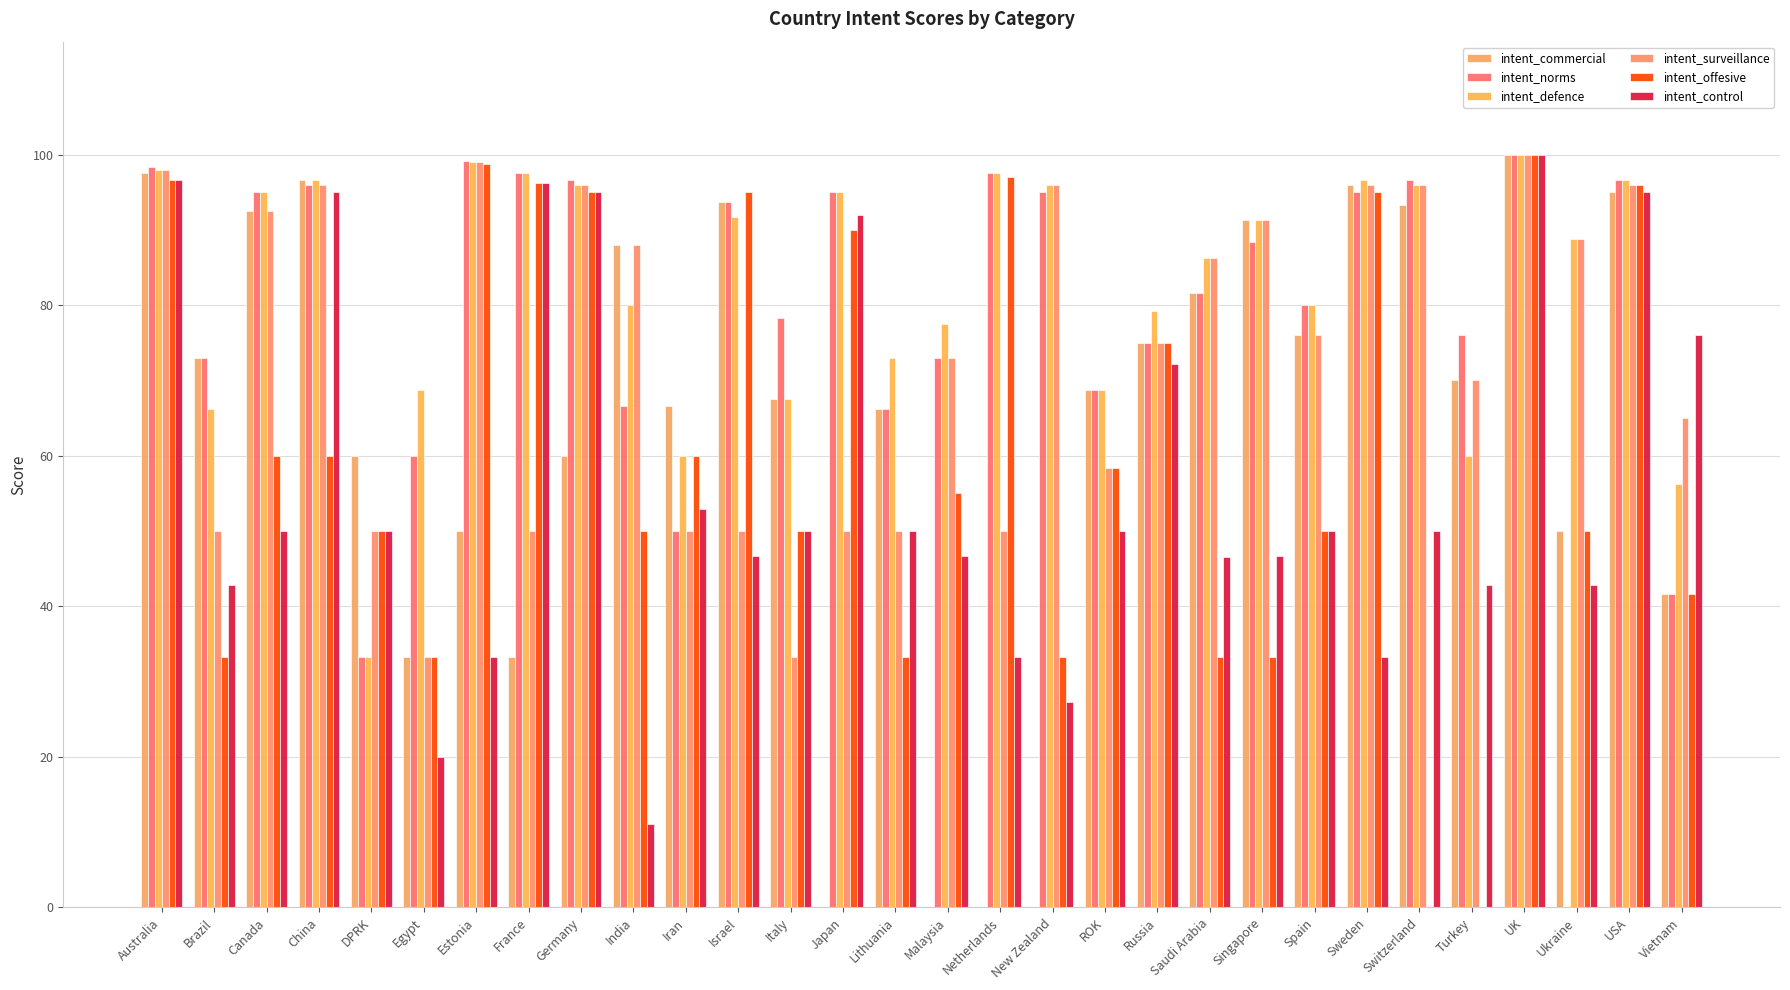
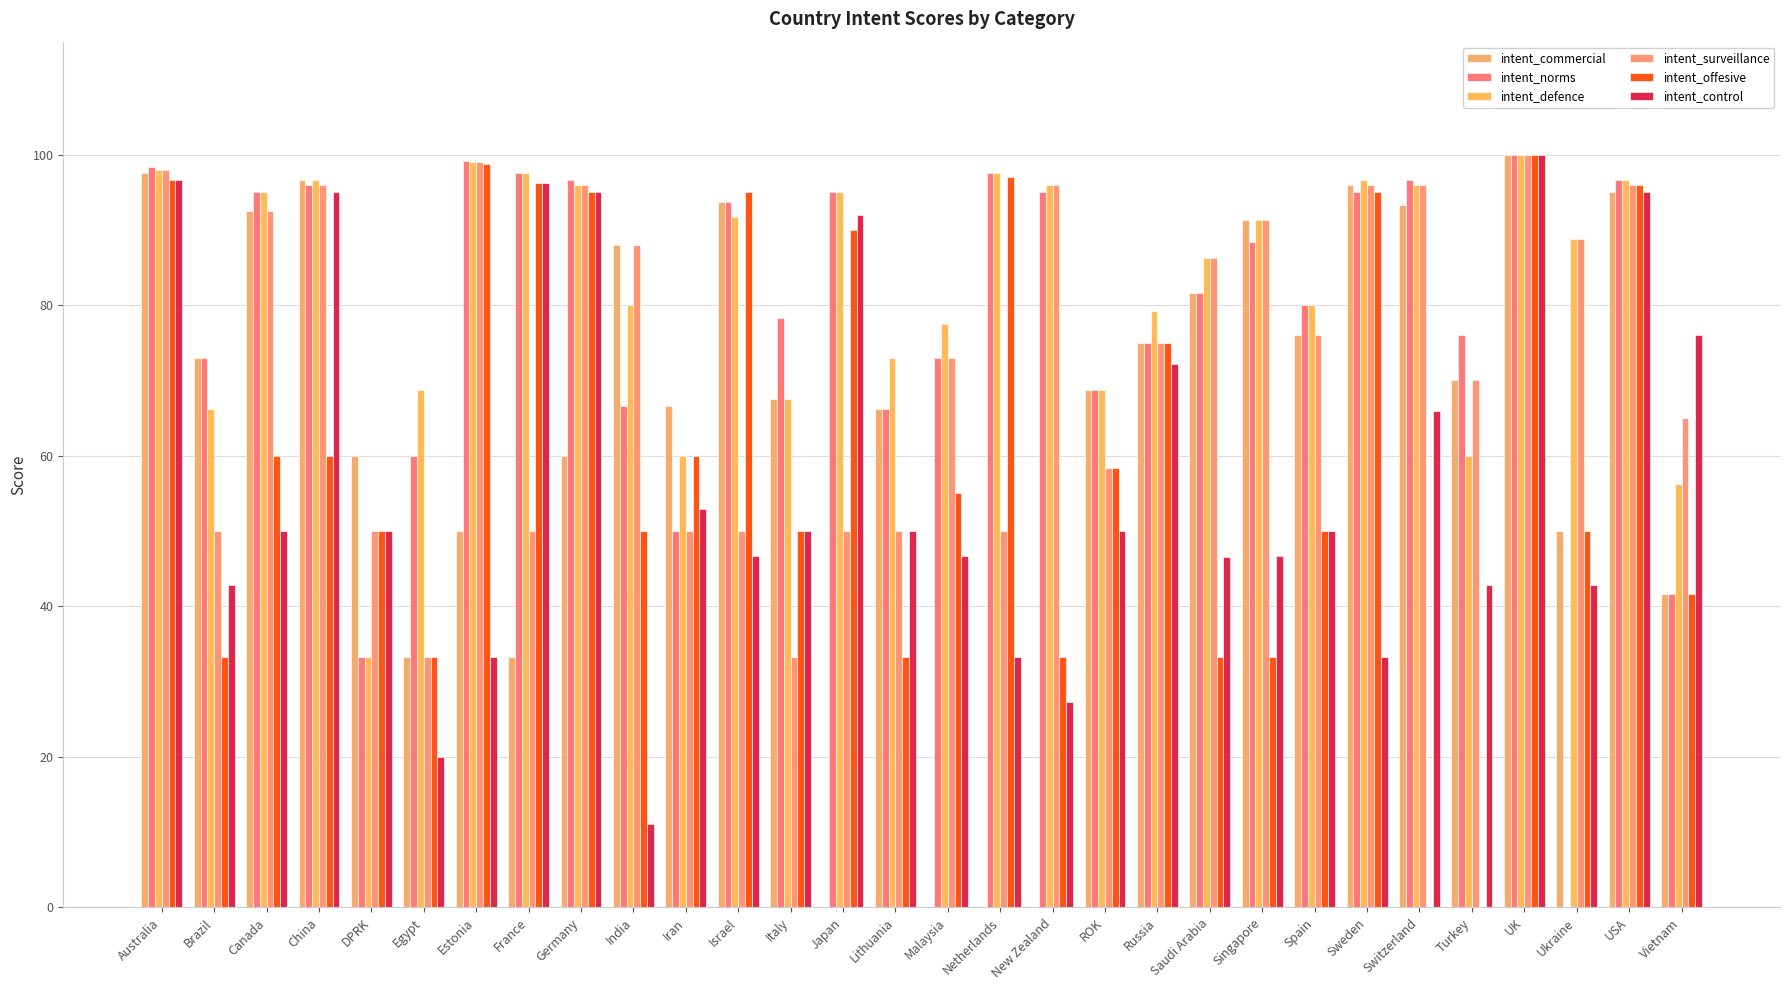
intent_control, Switzerland: 50 -> 66
